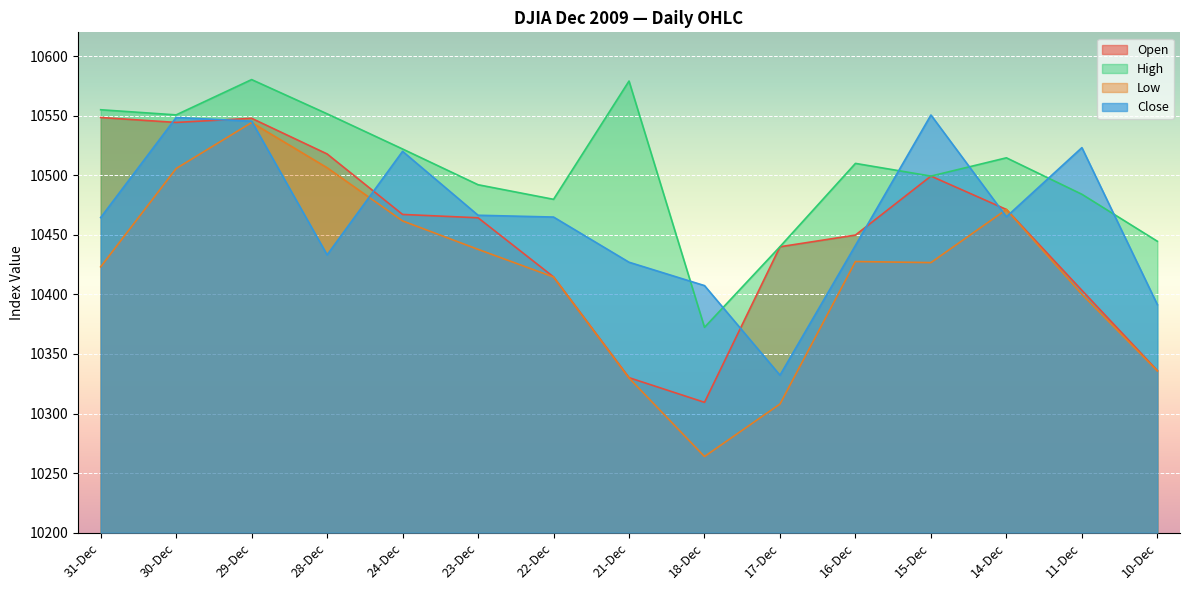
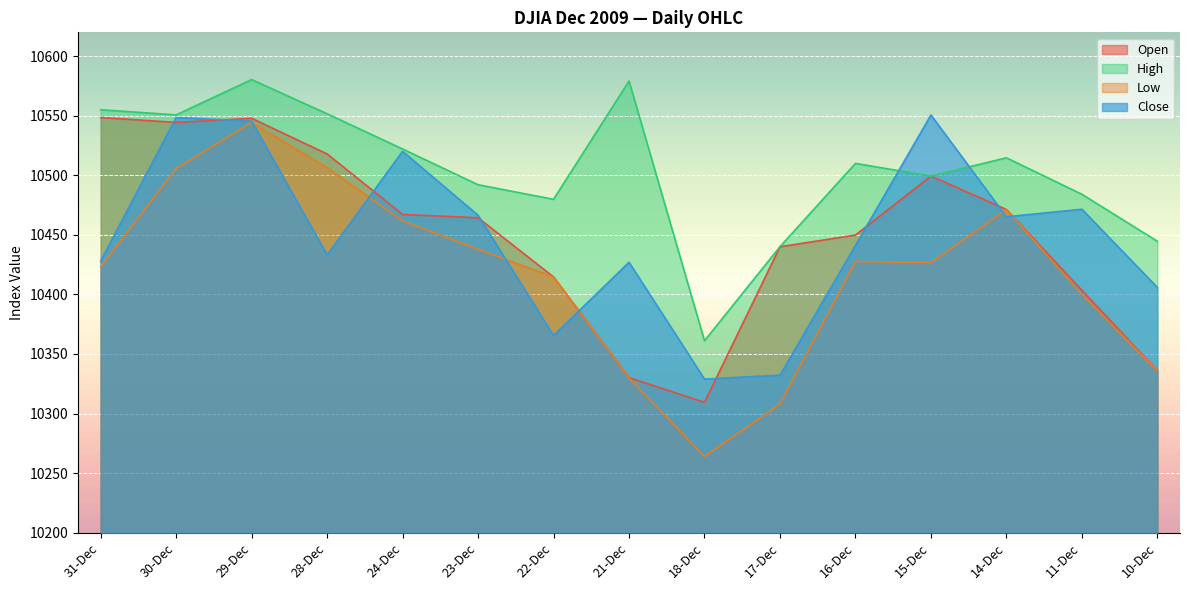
Close, 31-Dec: 10465 -> 10428
Close, 22-Dec: 10465 -> 10365
High, 18-Dec: 10372 -> 10361
Close, 18-Dec: 10407 -> 10329
Close, 11-Dec: 10523 -> 10472
Close, 10-Dec: 10391 -> 10406
